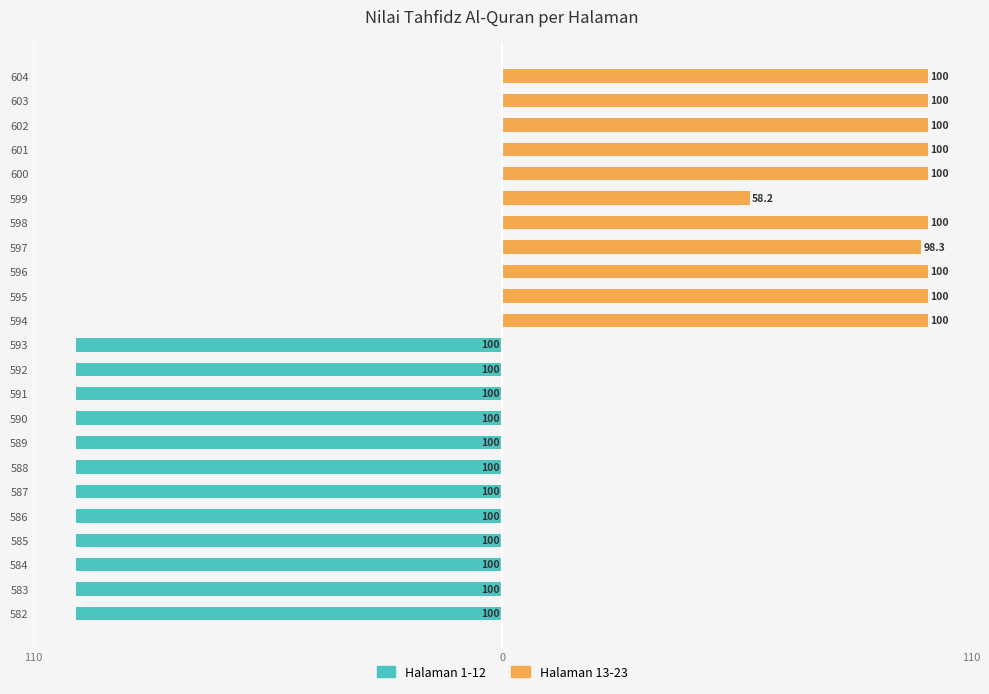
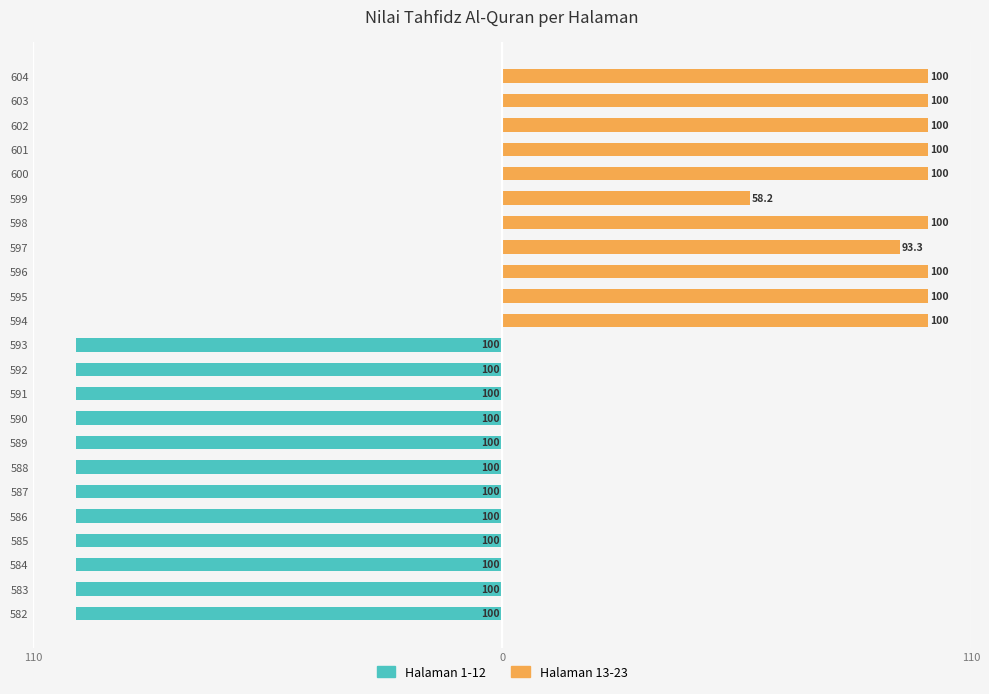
Halaman 13-23, 597: 98.3 -> 93.3
